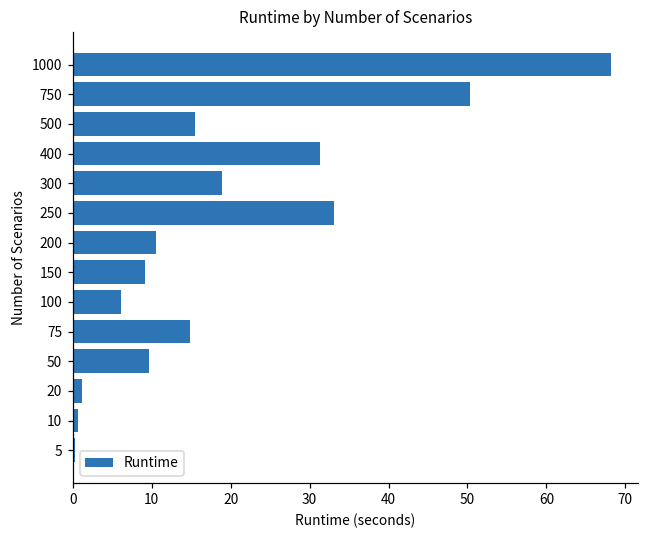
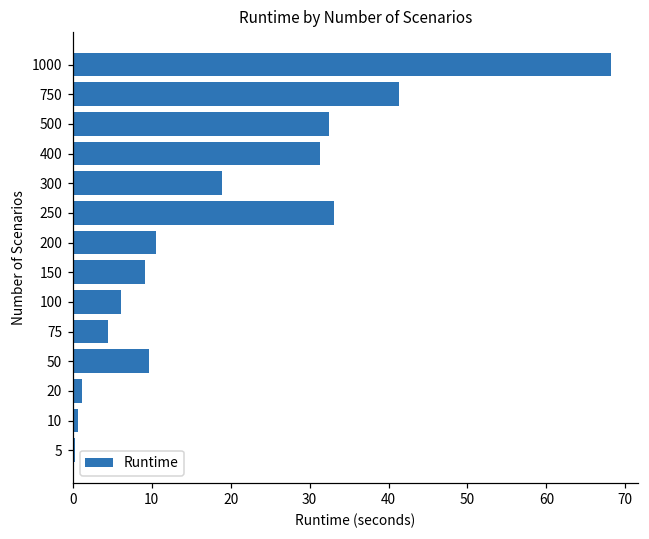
750: 50 -> 41
500: 16 -> 32
75: 15 -> 4
